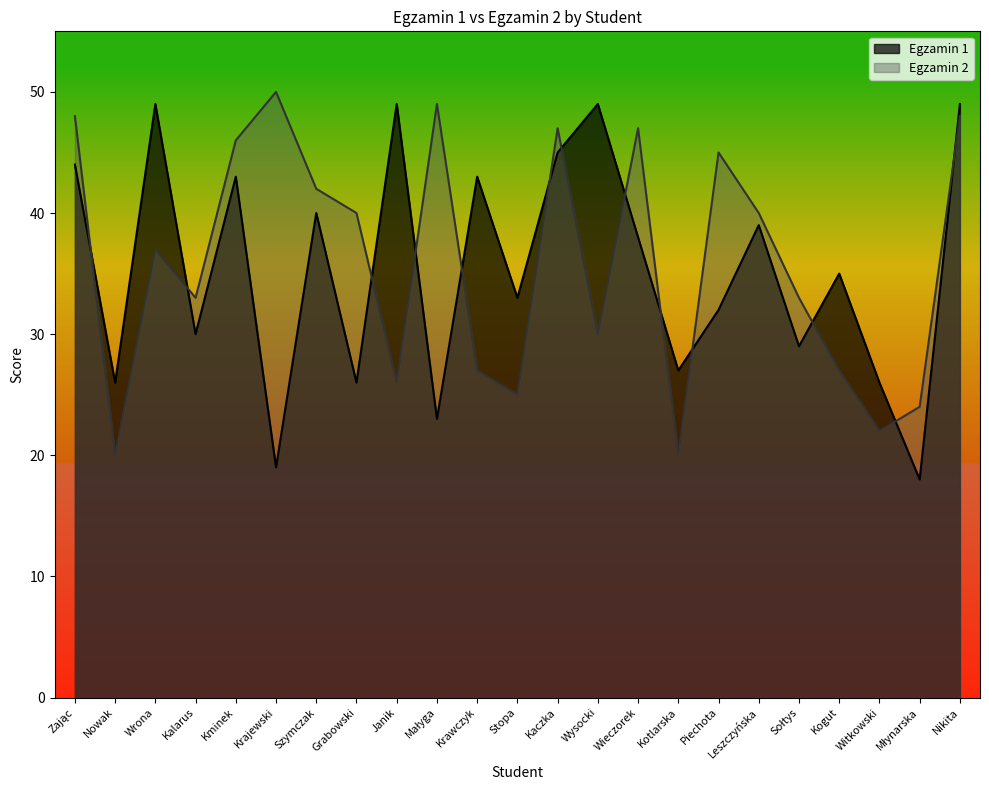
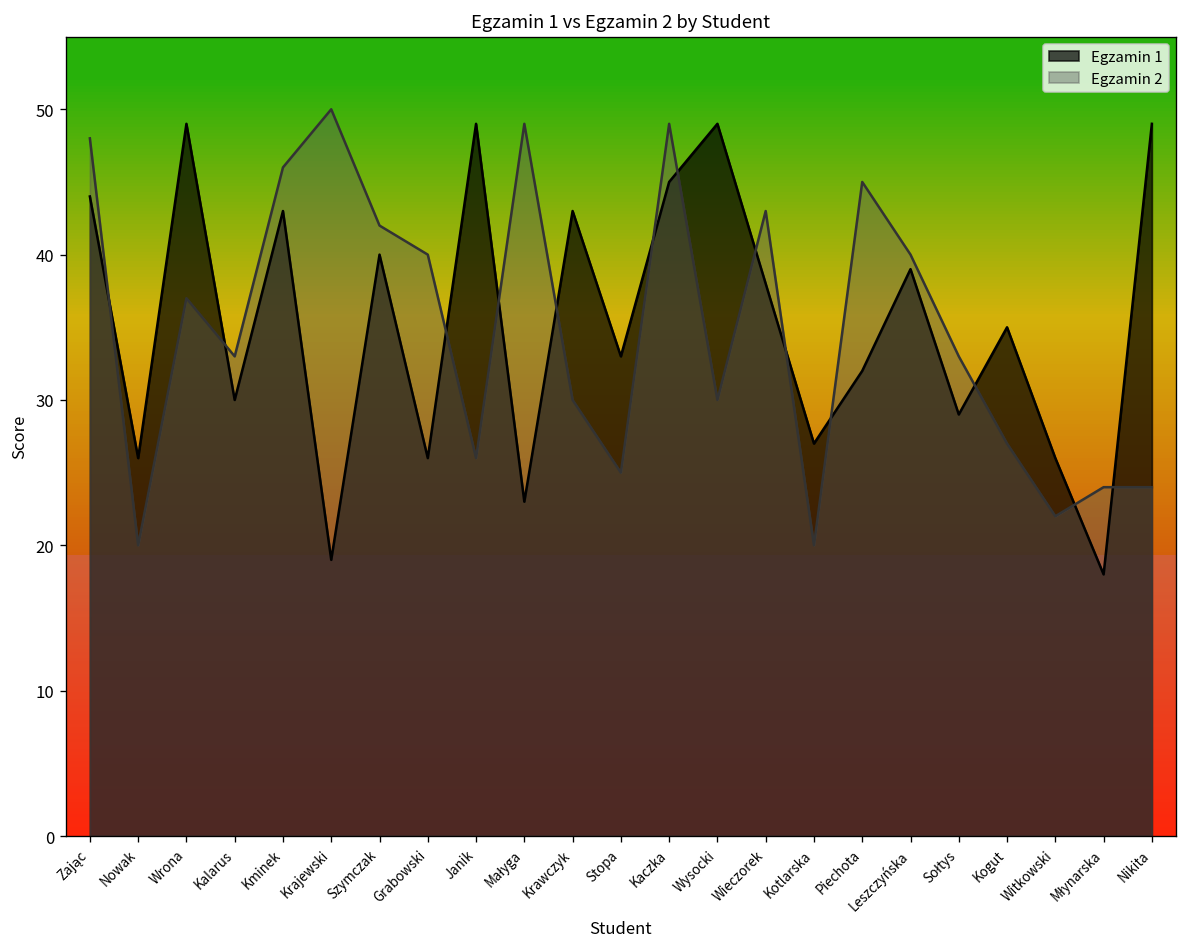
Egzamin 2, Krawczyk: 27 -> 30
Egzamin 2, Kaczka: 47 -> 49
Egzamin 2, Wieczorek: 47 -> 43
Egzamin 2, Nikita: 48 -> 24
